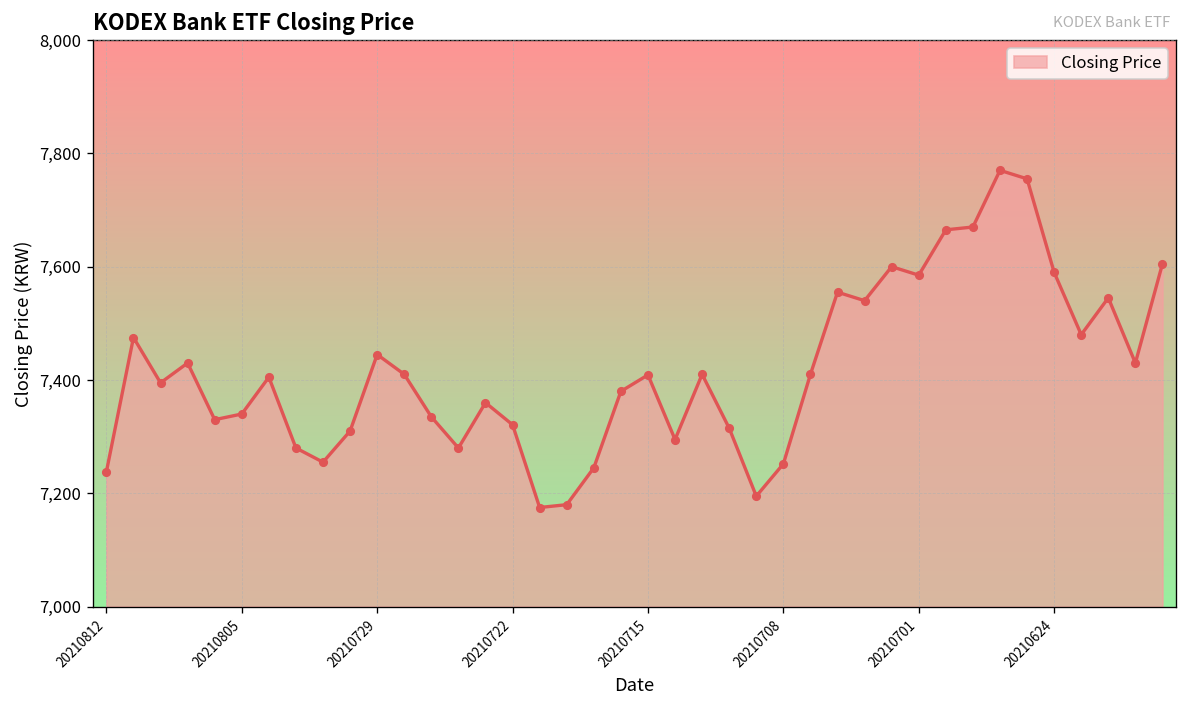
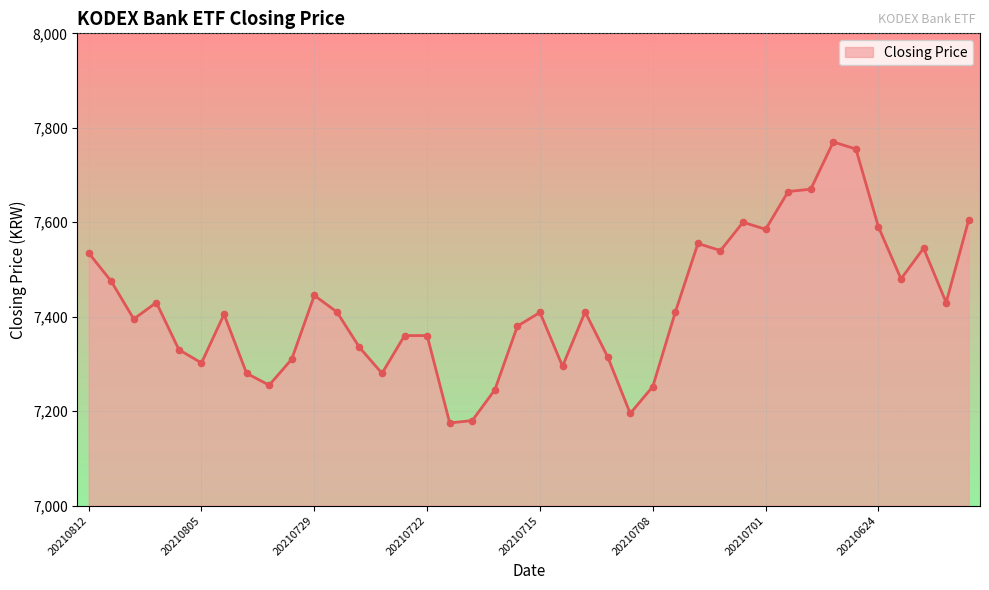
20210812: 7,240 -> 7,540
20210805: 7,340 -> 7,300
20210722: 7,320 -> 7,360
